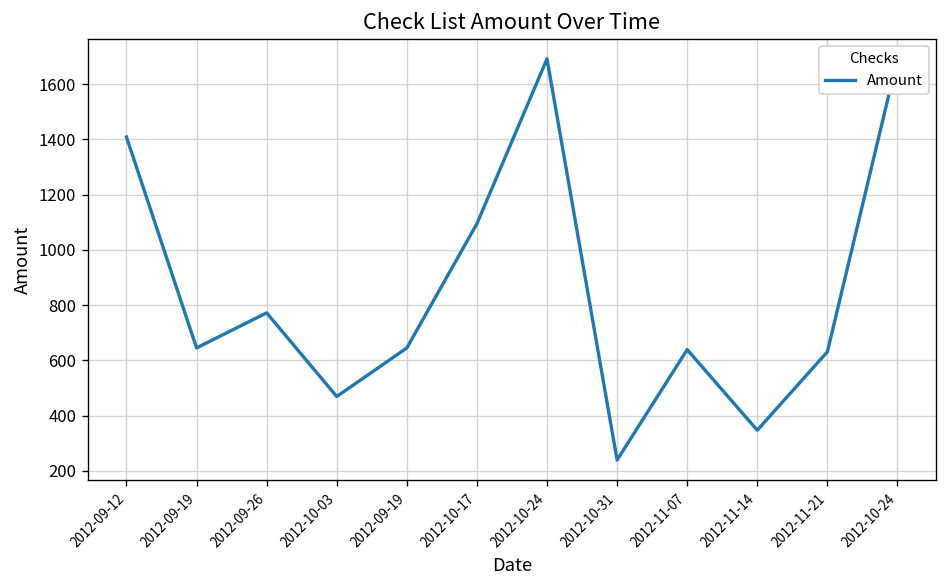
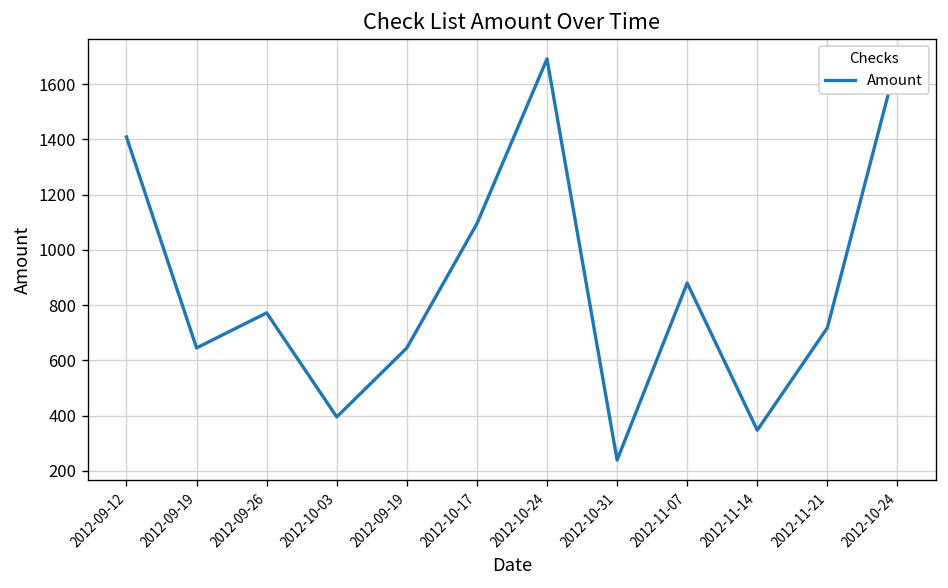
2012-10-03: 470 -> 400
2012-11-07: 640 -> 880
2012-11-21: 630 -> 720
